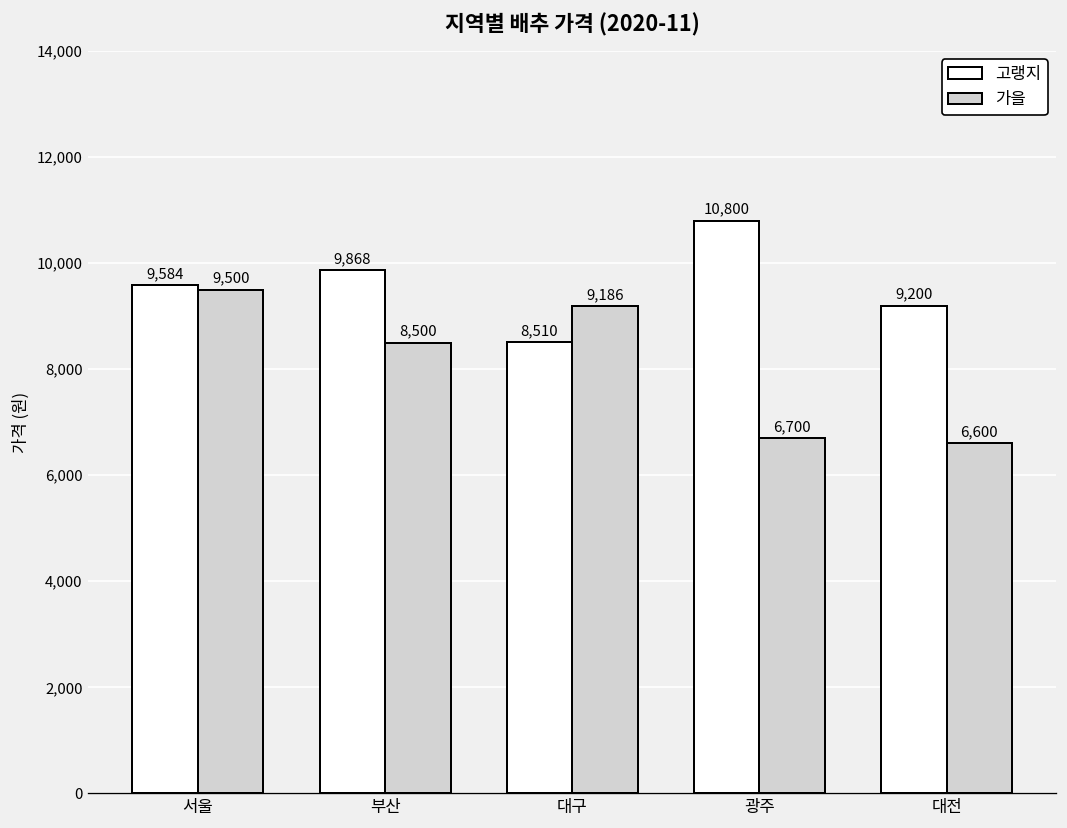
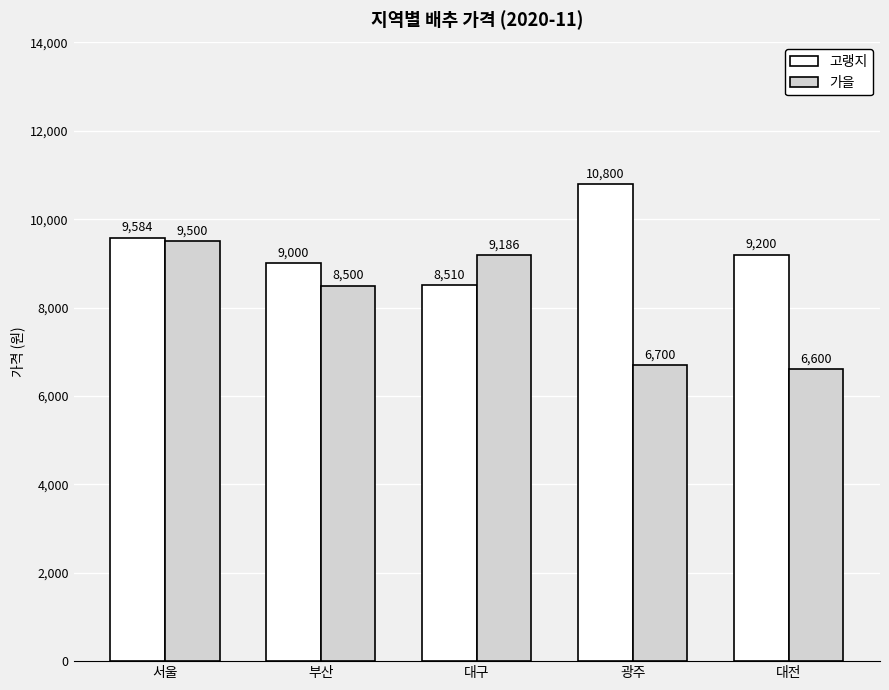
고랭지, 부산: 9,868 -> 9,000
